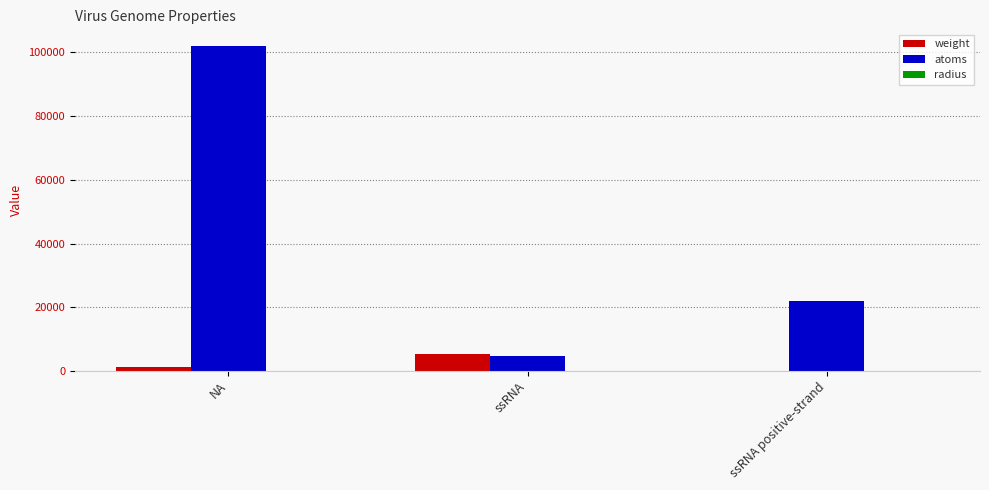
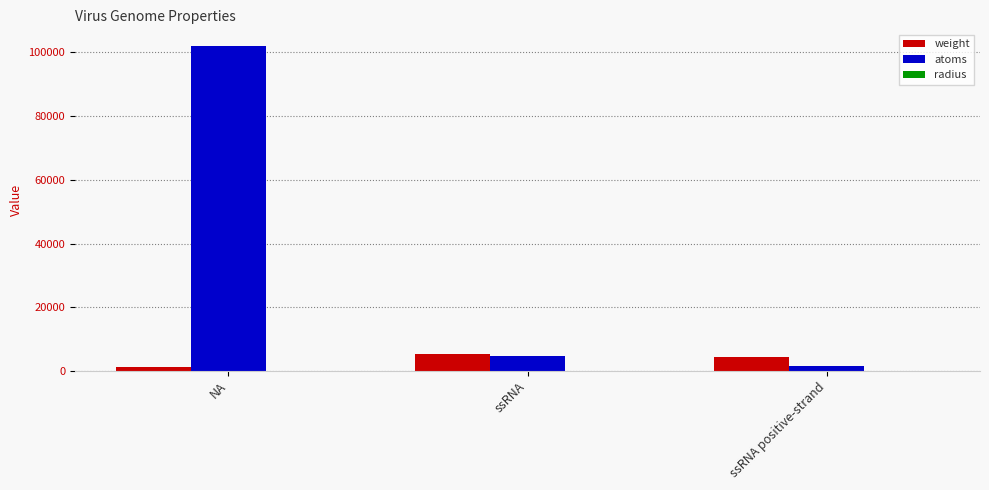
weight, ssRNA positive-strand: 0 -> 4000
atoms, ssRNA positive-strand: 22000 -> 2000
